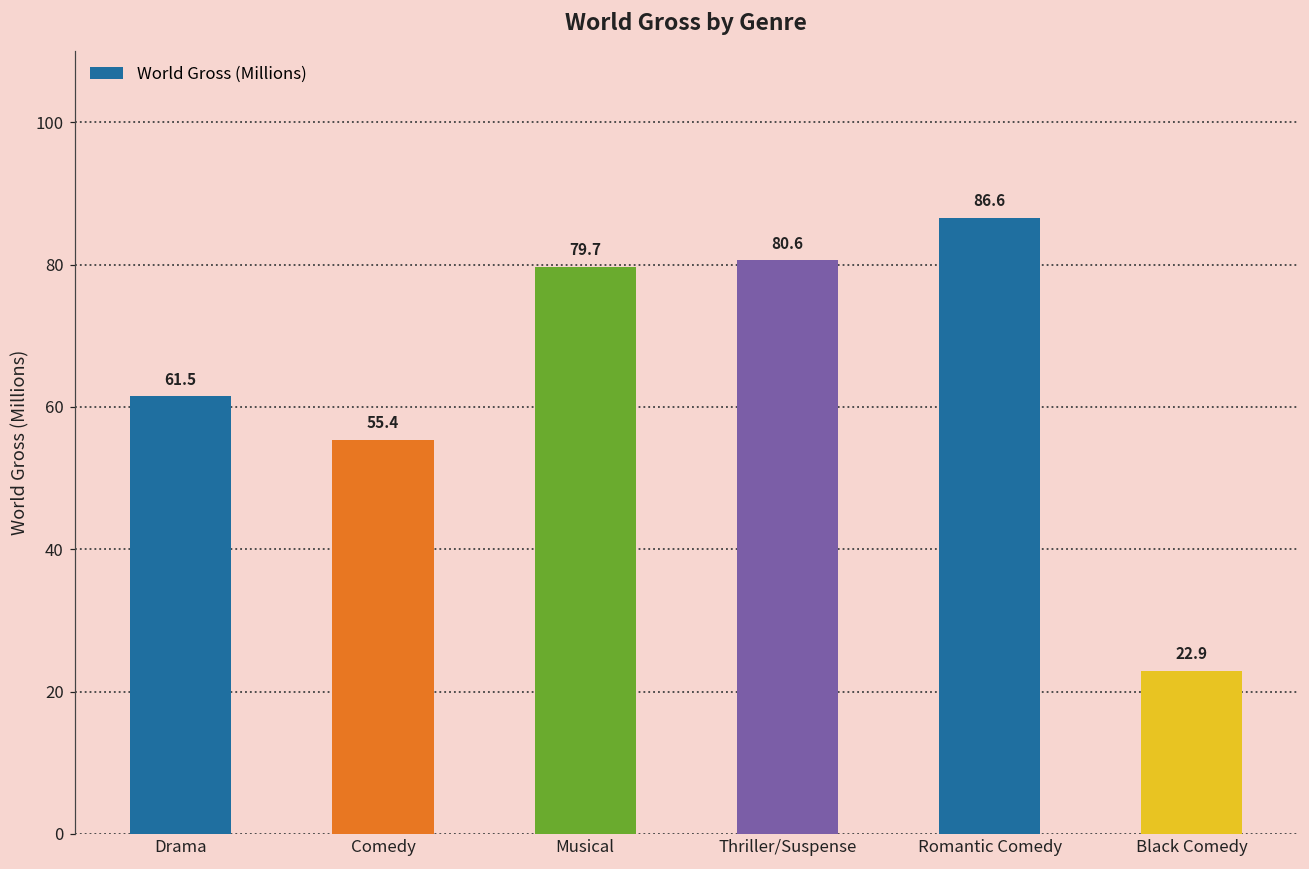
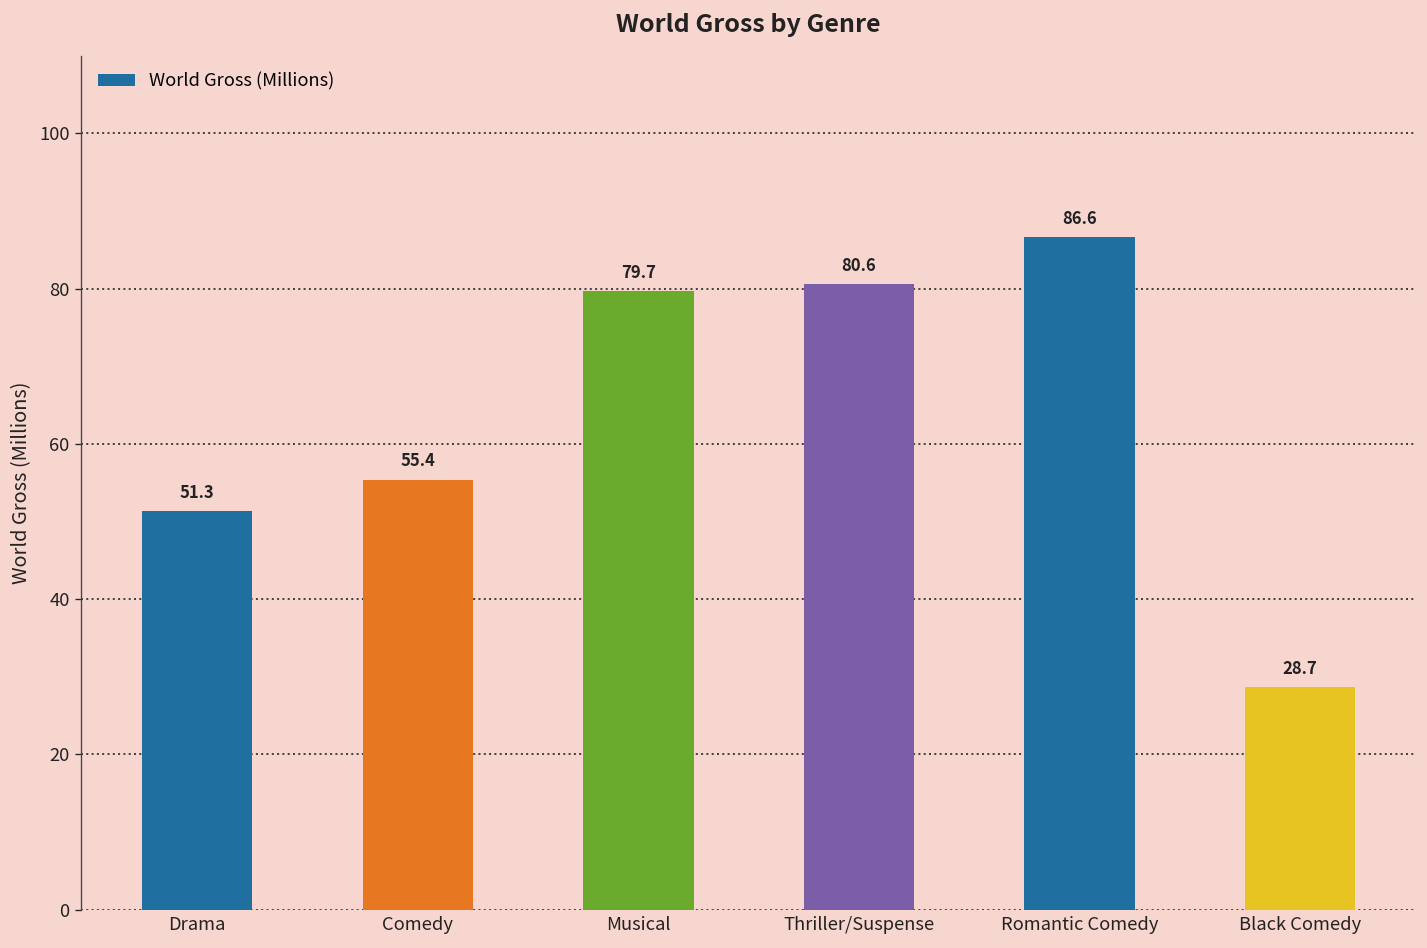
Drama: 61.5 -> 51.3
Black Comedy: 22.9 -> 28.7
